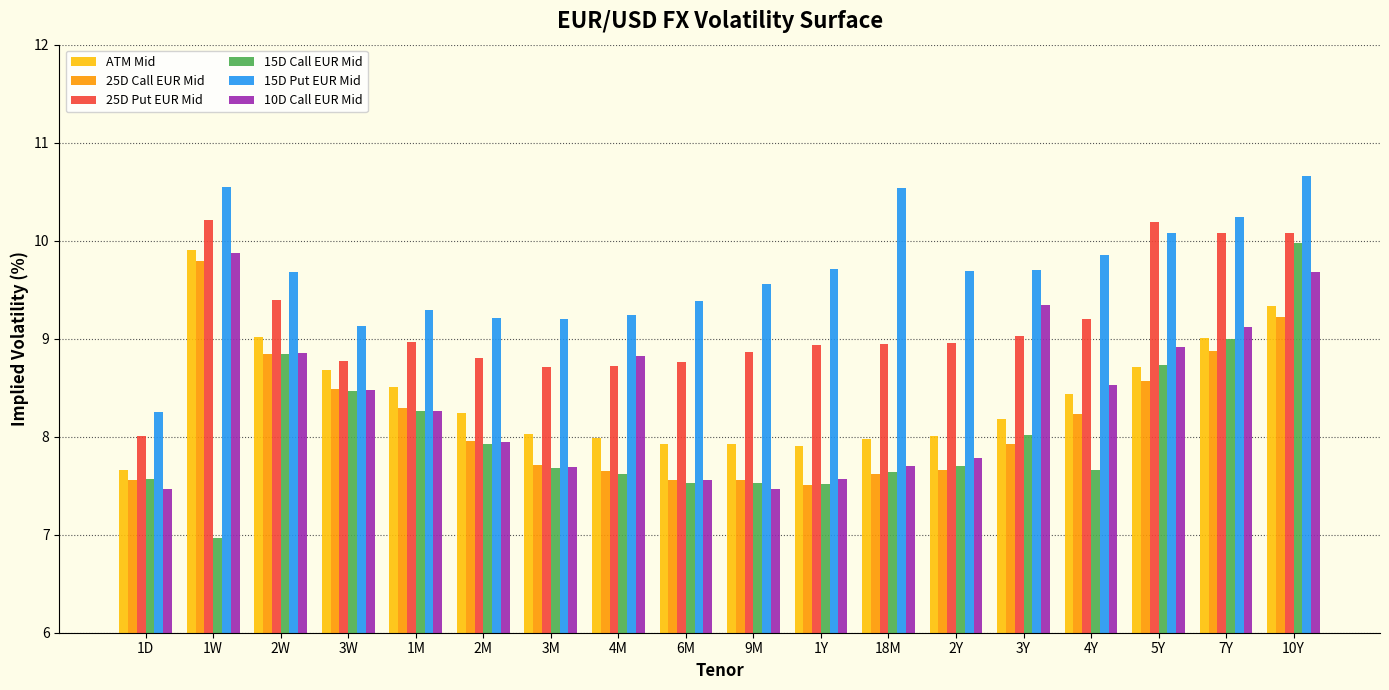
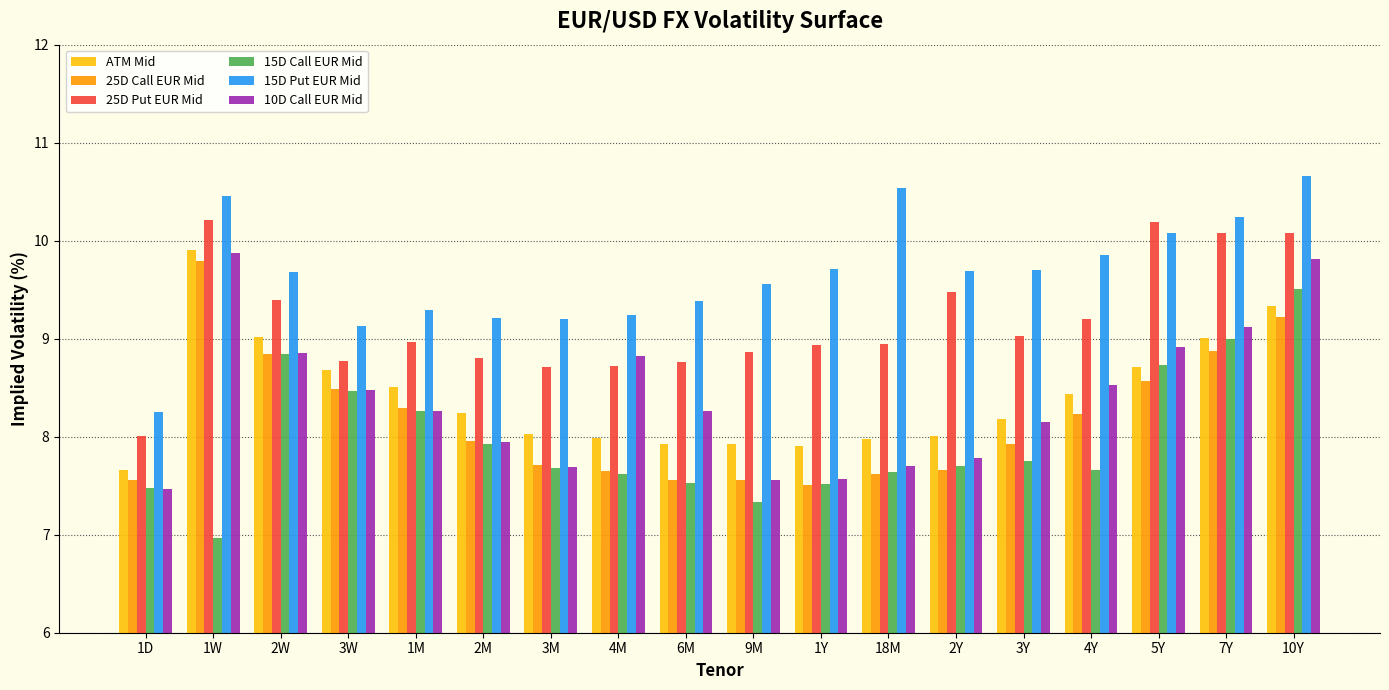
15D Call EUR Mid, 1D: 7.6 -> 7.5
15D Put EUR Mid, 1W: 10.6 -> 10.5
10D Call EUR Mid, 6M: 7.6 -> 8.3
15D Call EUR Mid, 9M: 7.5 -> 7.3
10D Call EUR Mid, 9M: 7.5 -> 7.6
25D Put EUR Mid, 2Y: 9.0 -> 9.5
15D Call EUR Mid, 3Y: 8.0 -> 7.8
10D Call EUR Mid, 3Y: 9.3 -> 8.2
15D Call EUR Mid, 10Y: 10.0 -> 9.5
10D Call EUR Mid, 10Y: 9.7 -> 9.8
